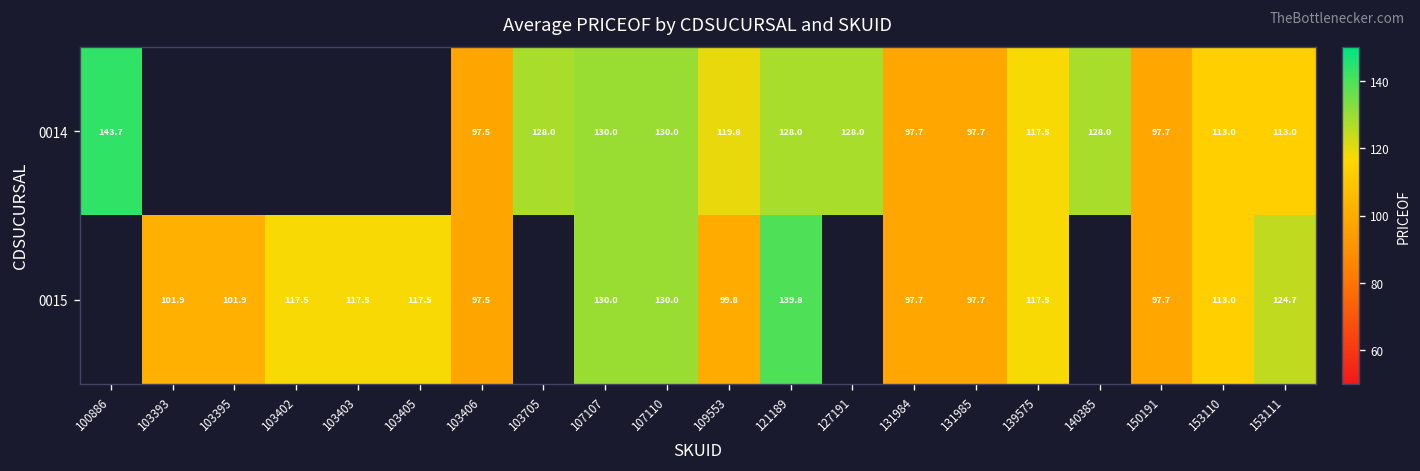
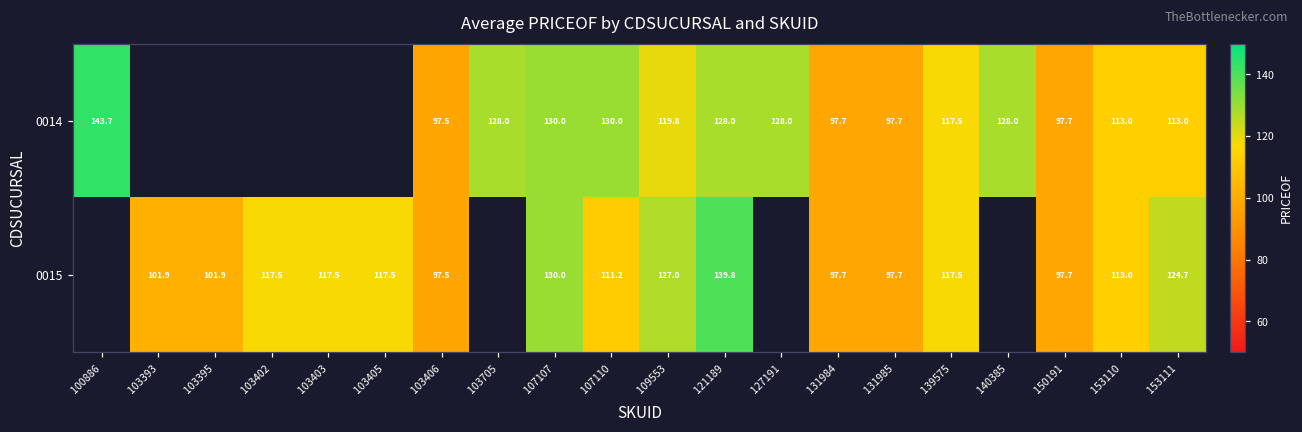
0015, 107110: 130.0 -> 111.2
0015, 109553: 99.8 -> 127.0
